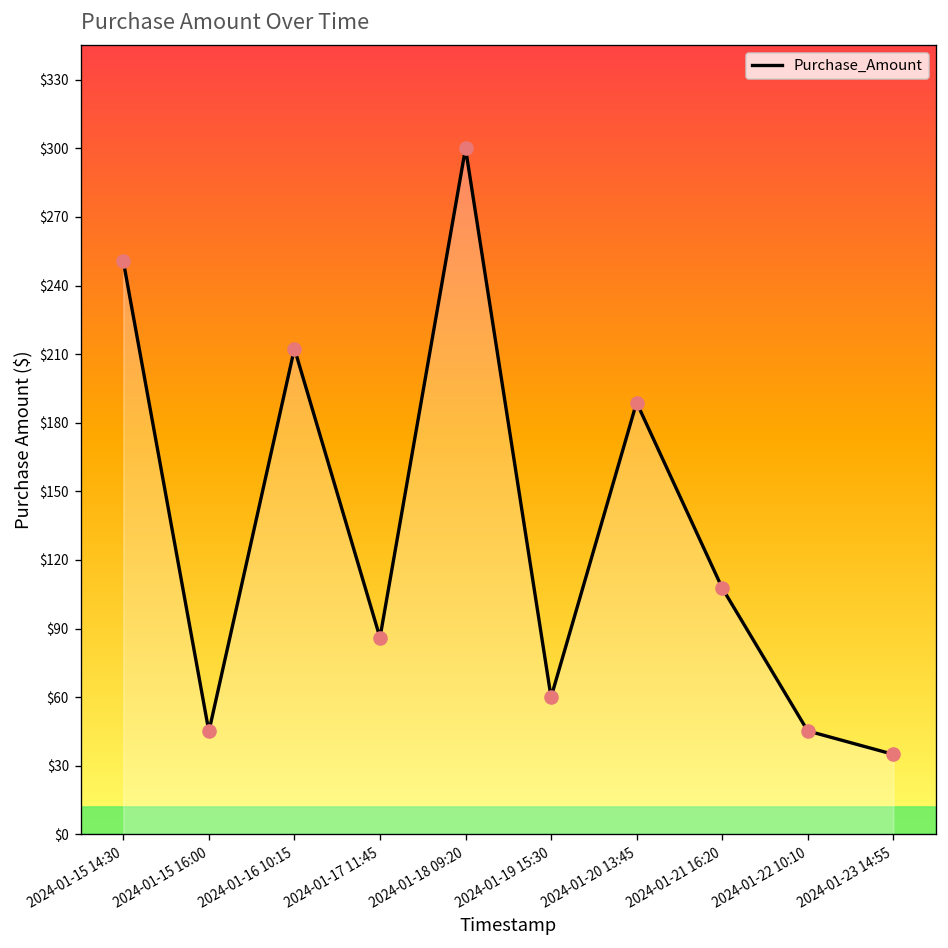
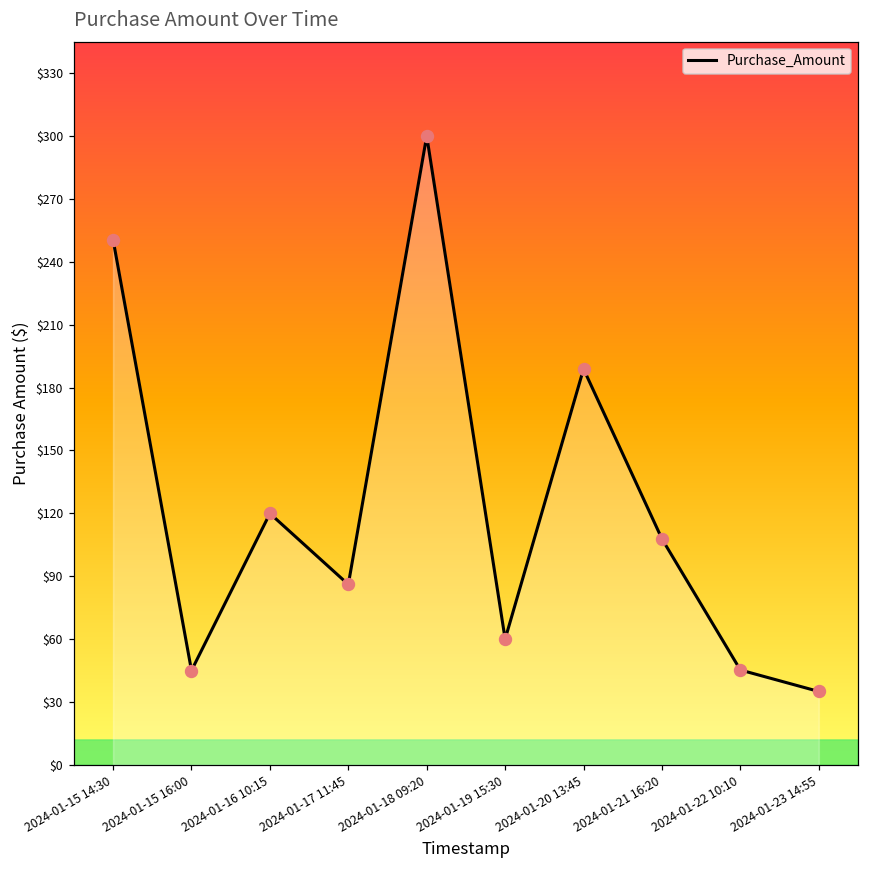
2024-01-16 10:15: $213 -> $120
